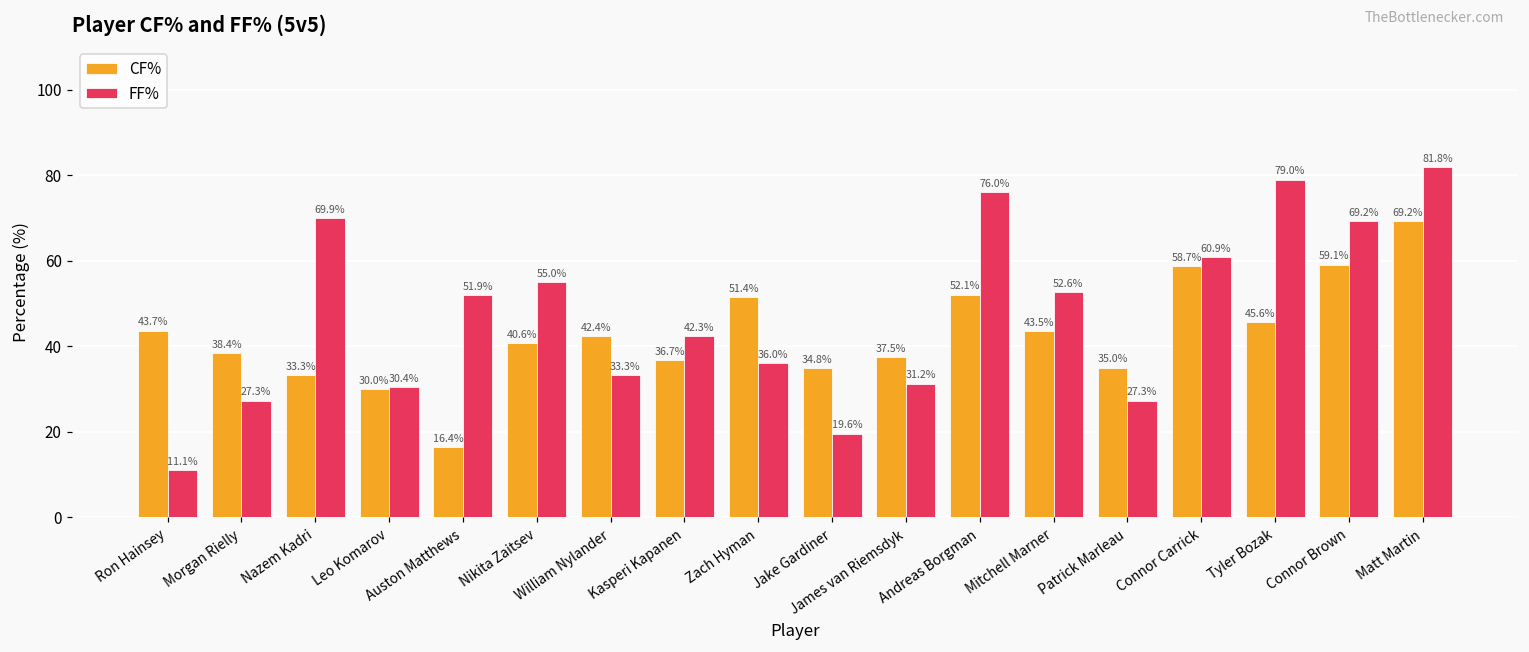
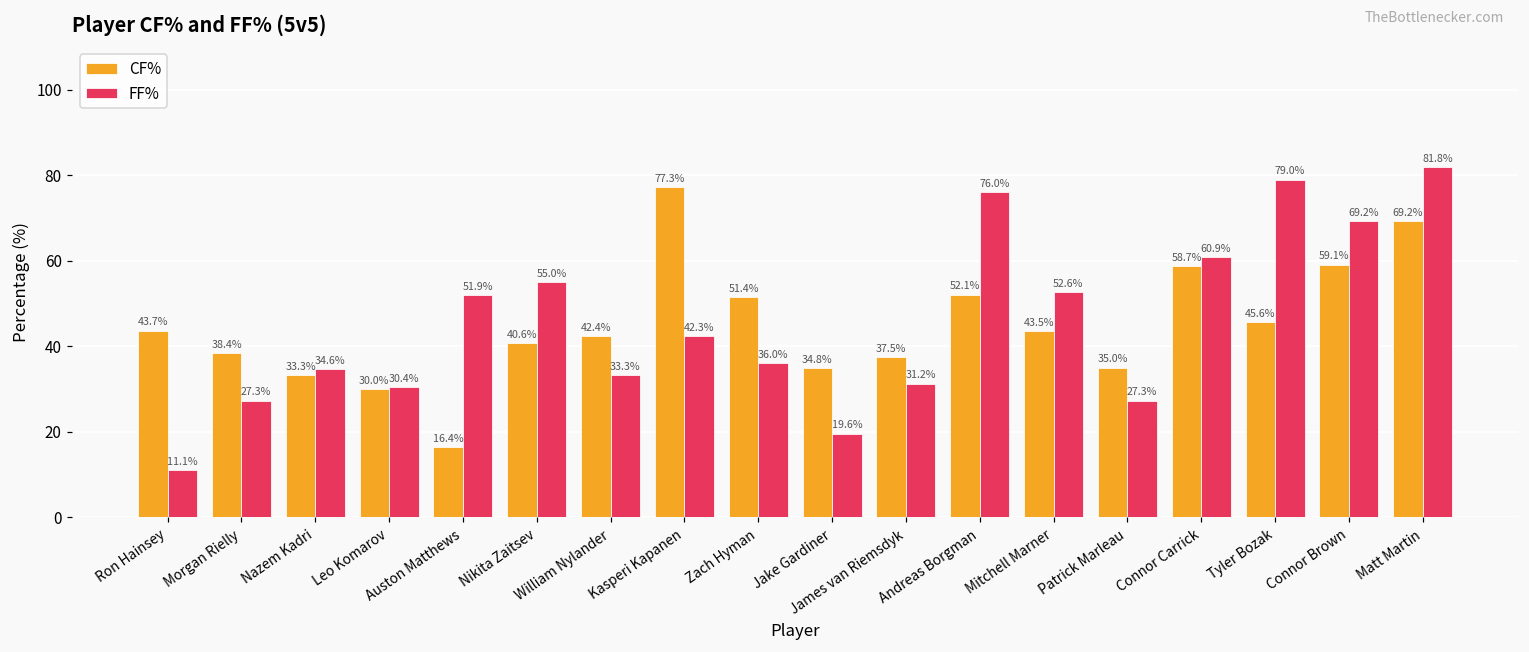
FF%, Nazem Kadri: 69.9% -> 34.6%
CF%, Kasperi Kapanen: 36.7% -> 77.3%
